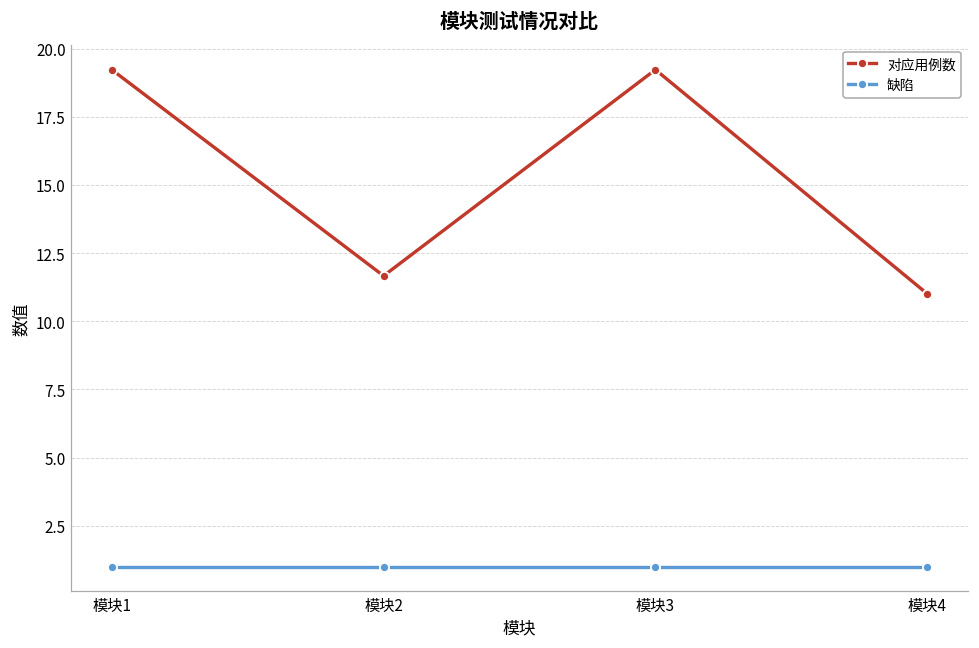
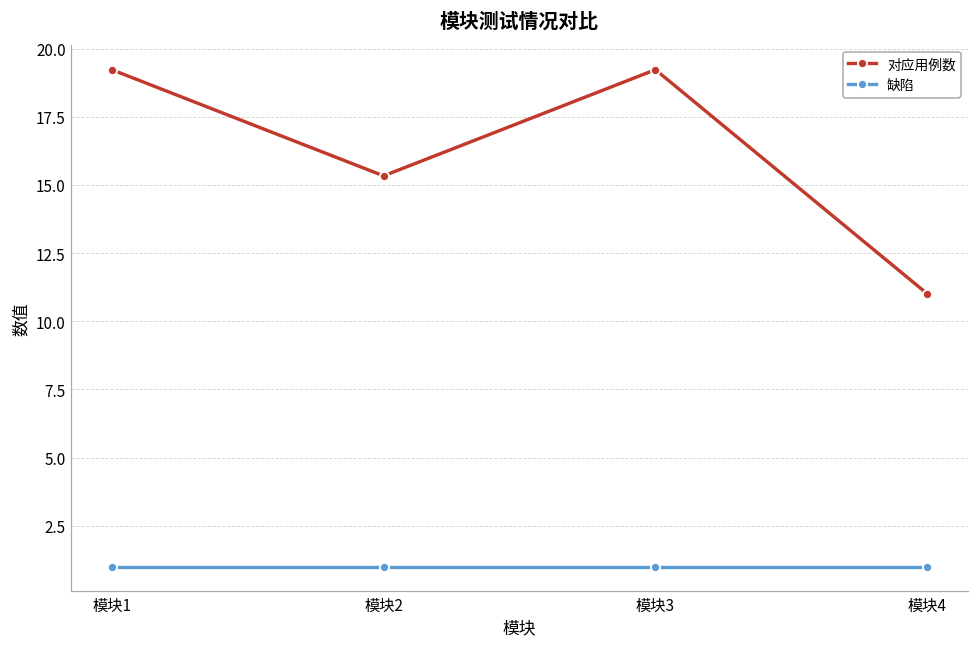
对应用例数, 模块2: 11.7 -> 15.3
